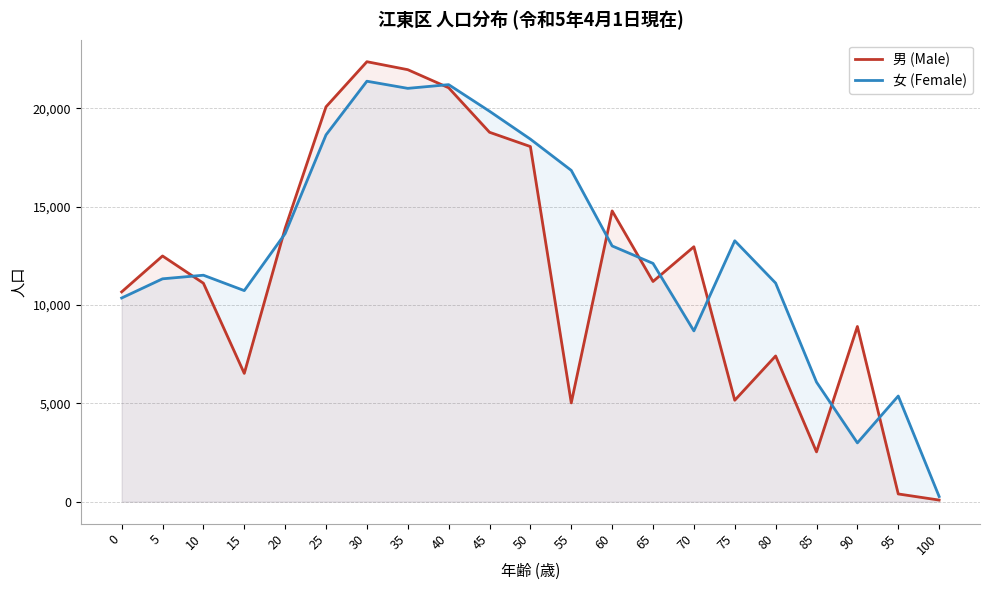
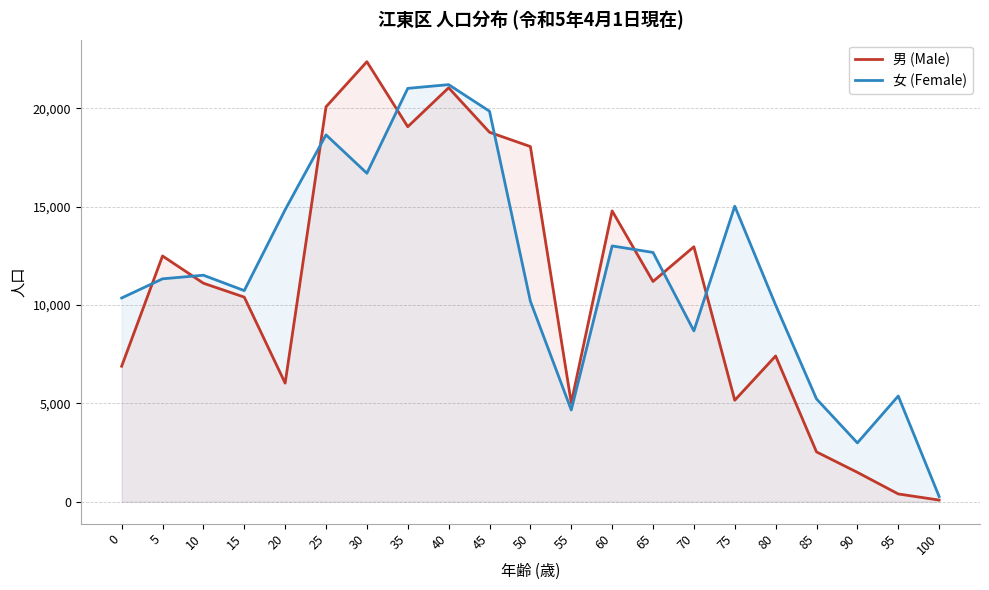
男 (Male), 0: 10,700 -> 6,900
男 (Male), 15: 6,500 -> 10,400
男 (Male), 20: 13,900 -> 6,000
女 (Female), 20: 13,600 -> 14,800
女 (Female), 30: 21,400 -> 16,700
男 (Male), 35: 22,000 -> 19,100
女 (Female), 50: 18,400 -> 10,200
女 (Female), 55: 16,800 -> 4,700
女 (Female), 65: 12,100 -> 12,700
女 (Female), 75: 13,300 -> 15,000
女 (Female), 80: 11,100 -> 10,000
女 (Female), 85: 6,100 -> 5,200
男 (Male), 90: 8,900 -> 1,500
